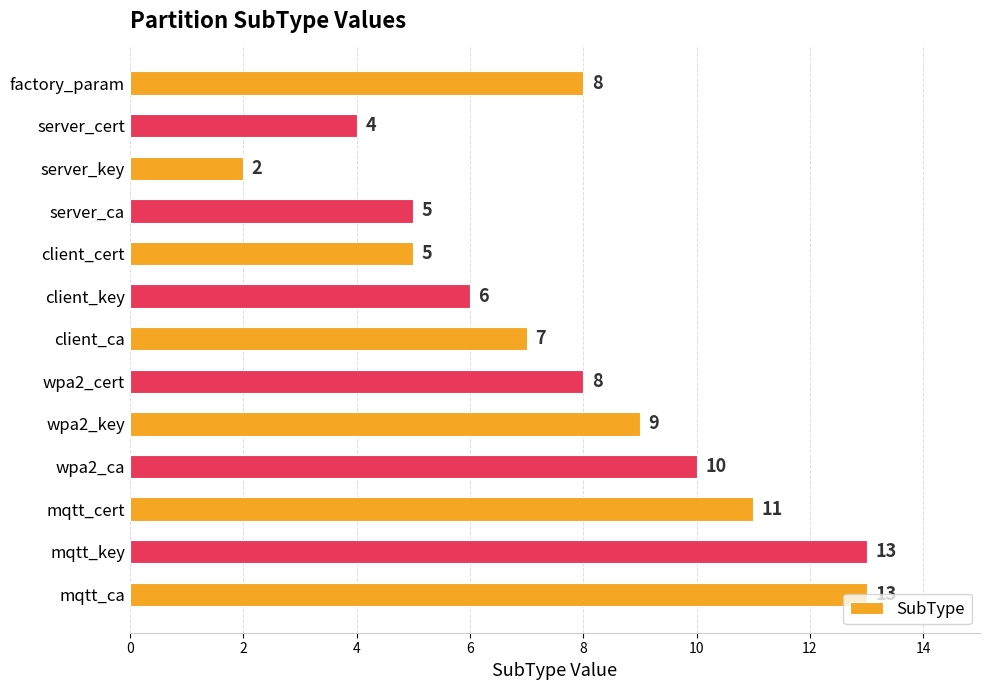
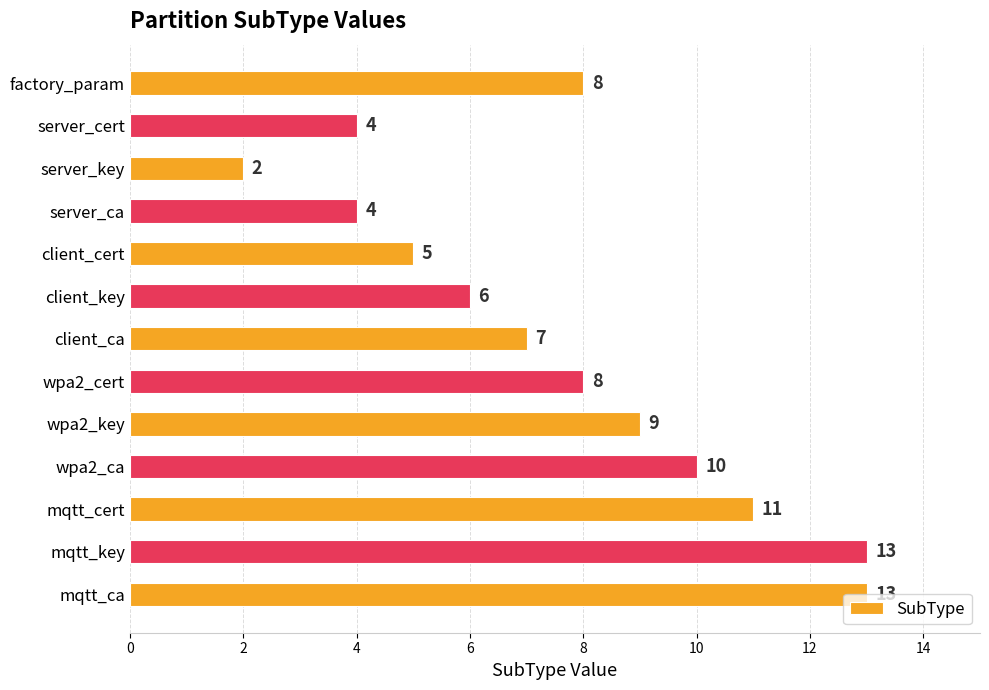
server_ca: 5 -> 4
